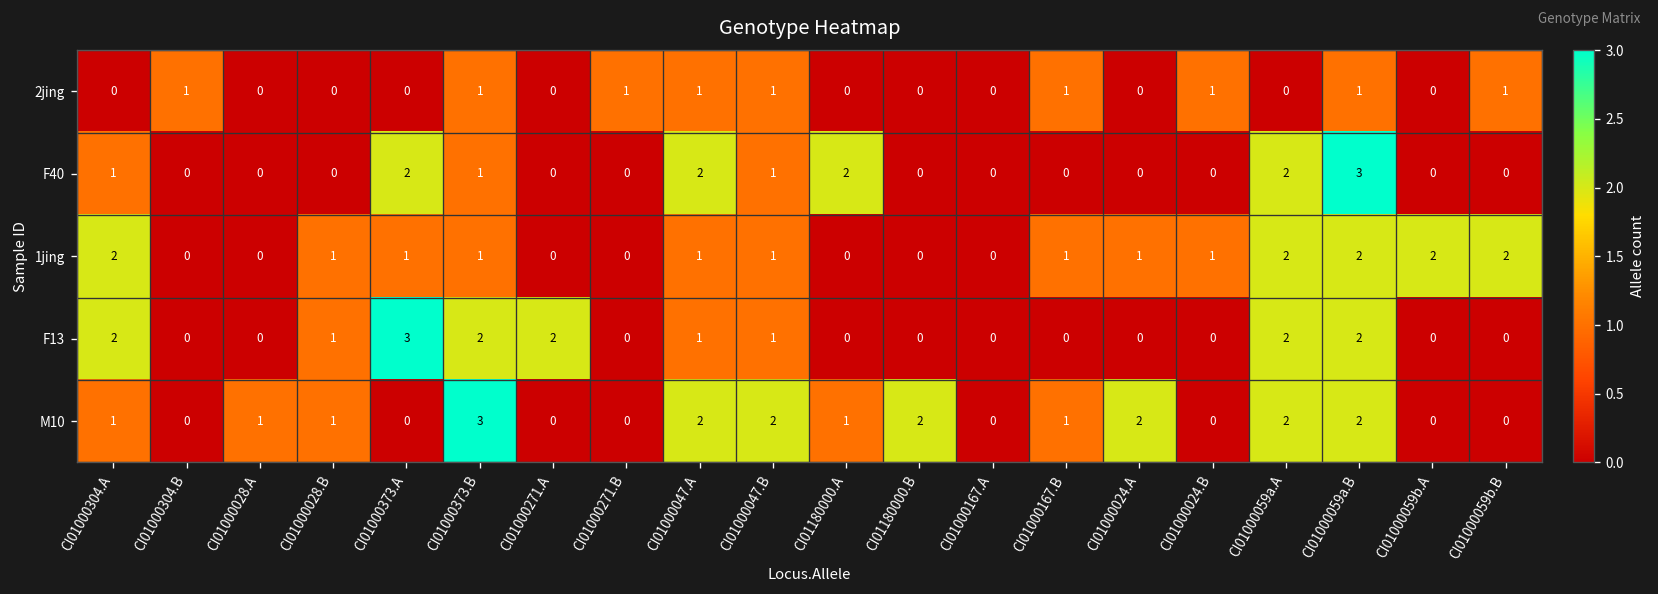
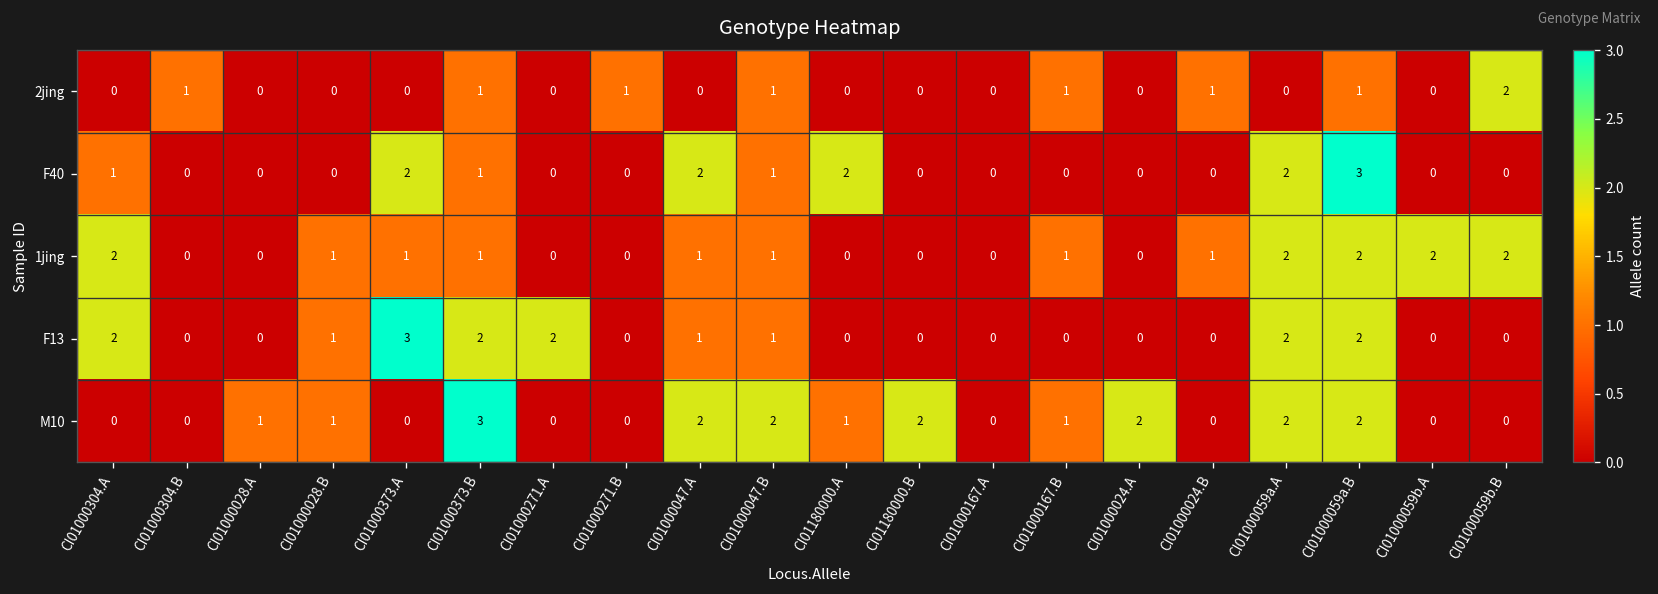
2jing, CI01000047.A: 1 -> 0
2jing, CI01000059b.B: 1 -> 2
1jing, CI01000024.A: 1 -> 0
M10, CI01000304.A: 1 -> 0
